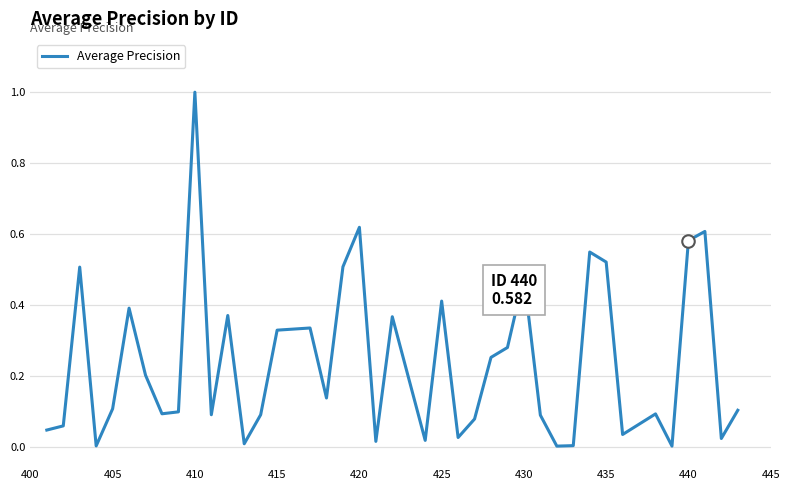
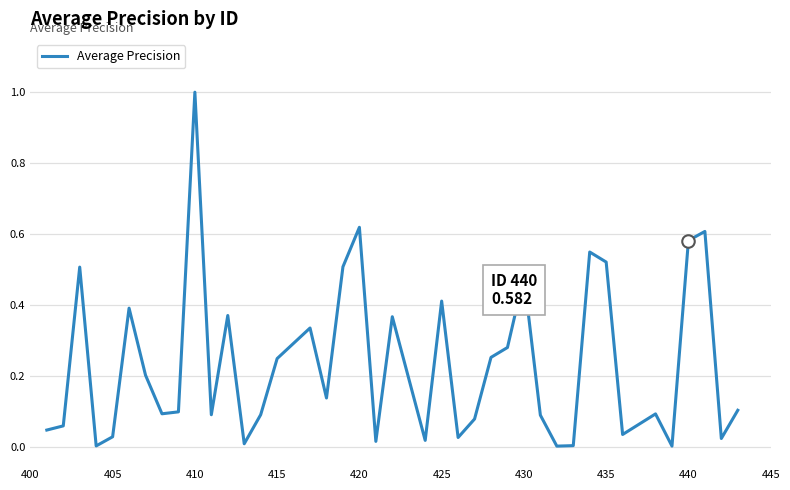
Average Precision, 405: 0.11 -> 0.03
Average Precision, 415: 0.33 -> 0.25
